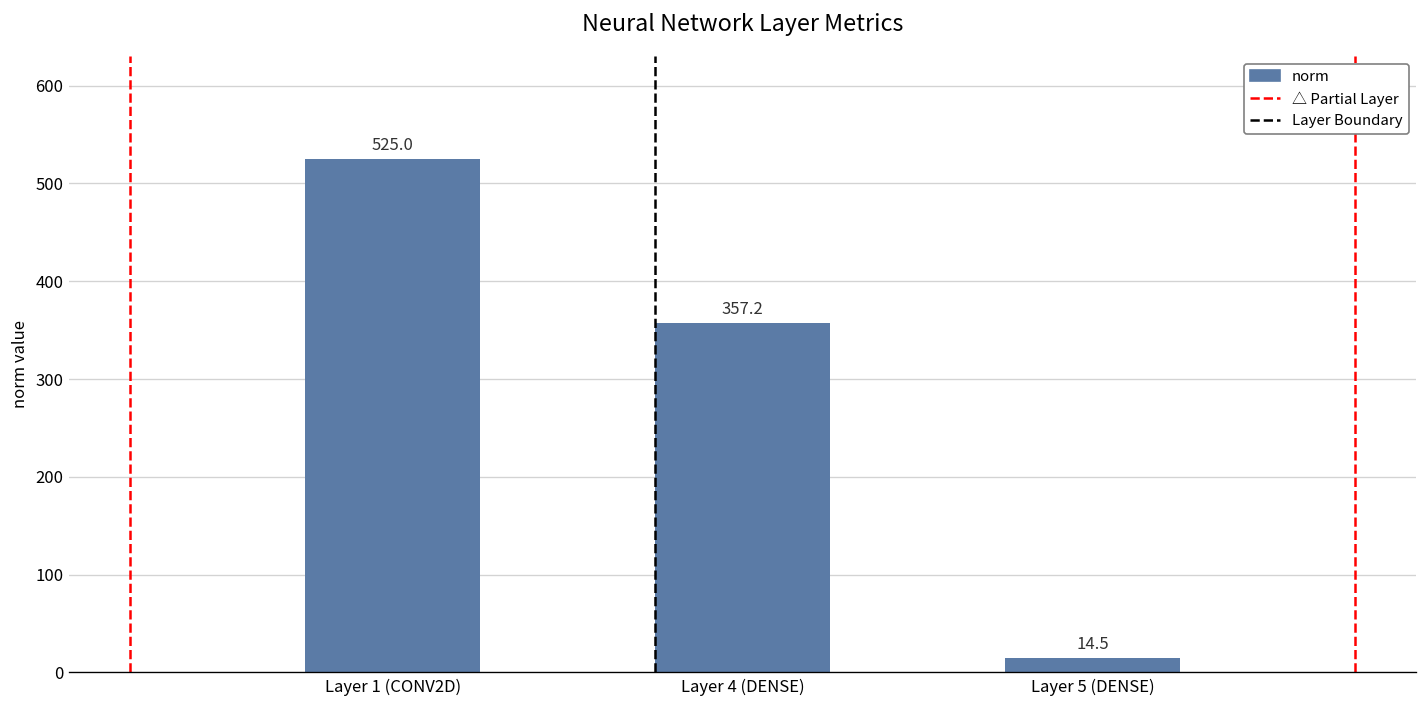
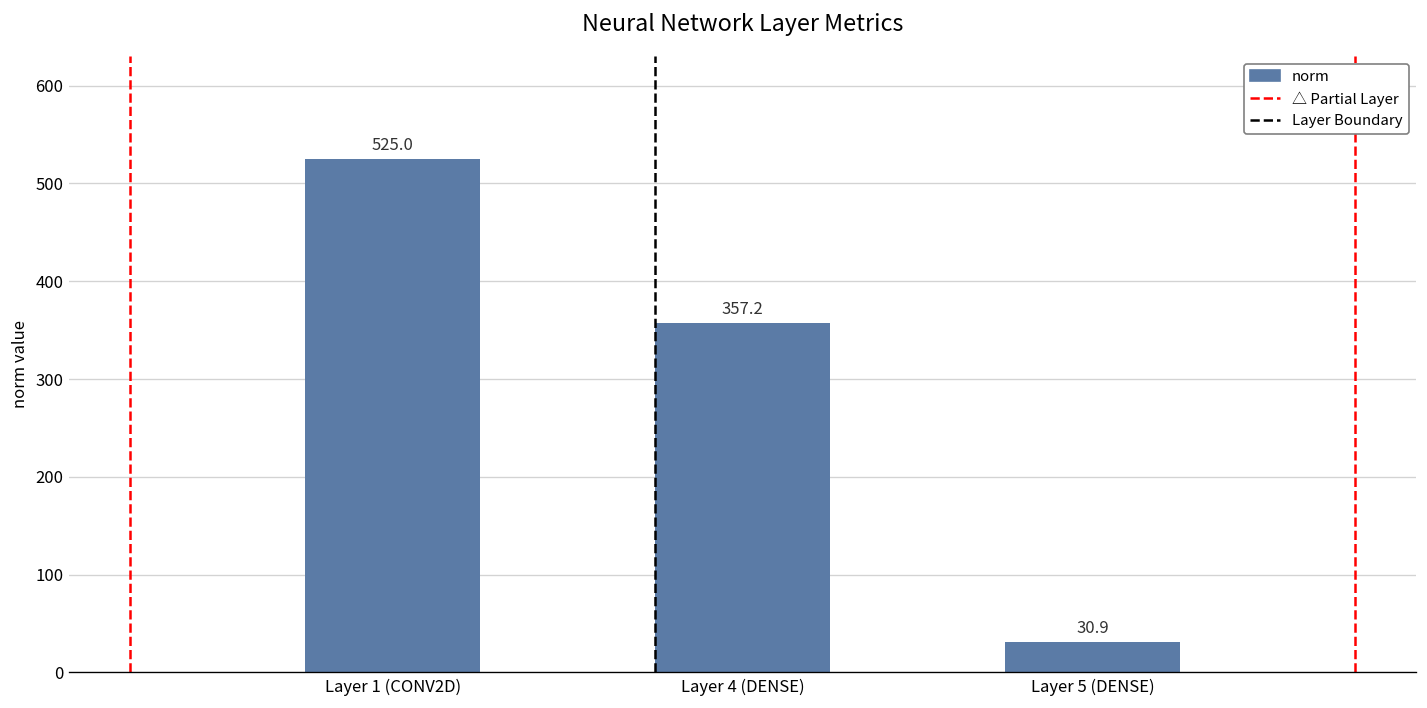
Layer 5 (DENSE): 14.5 -> 30.9
